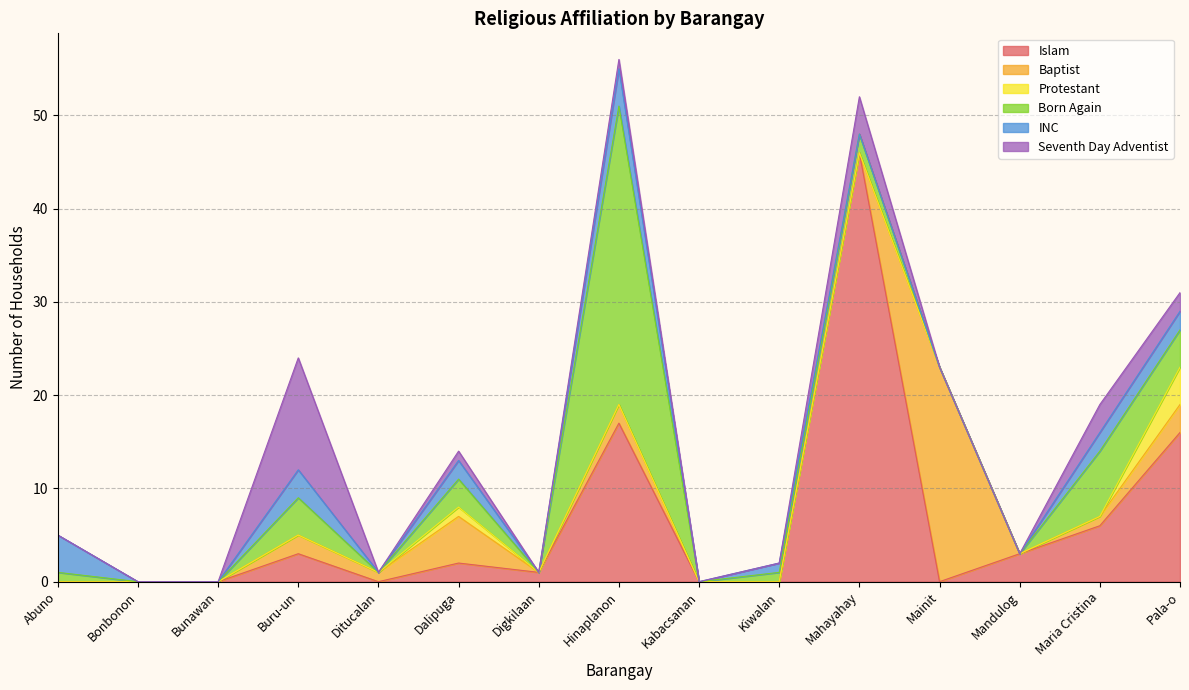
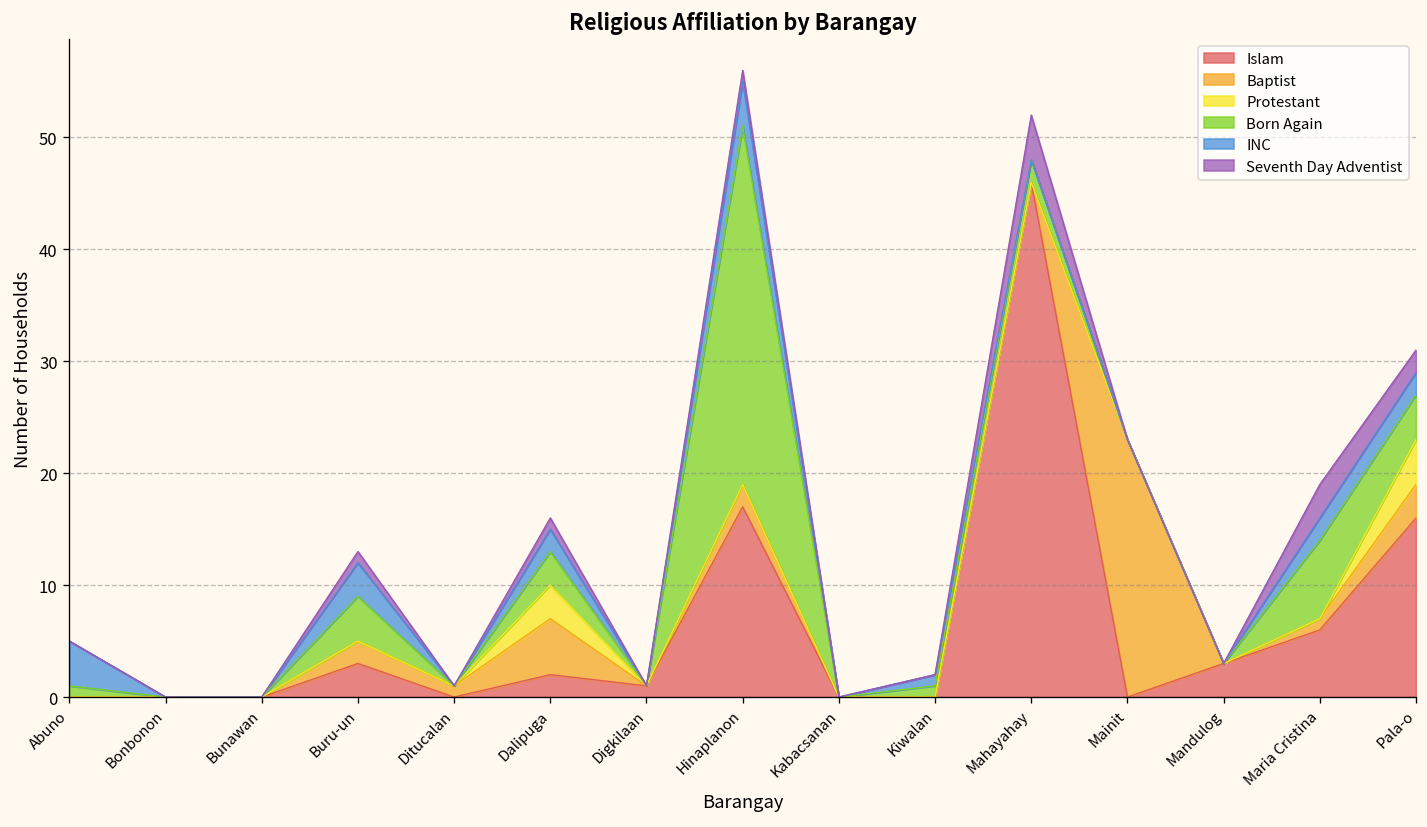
Seventh Day Adventist, Buru-un: 12 -> 1
Protestant, Dalipuga: 1 -> 3
